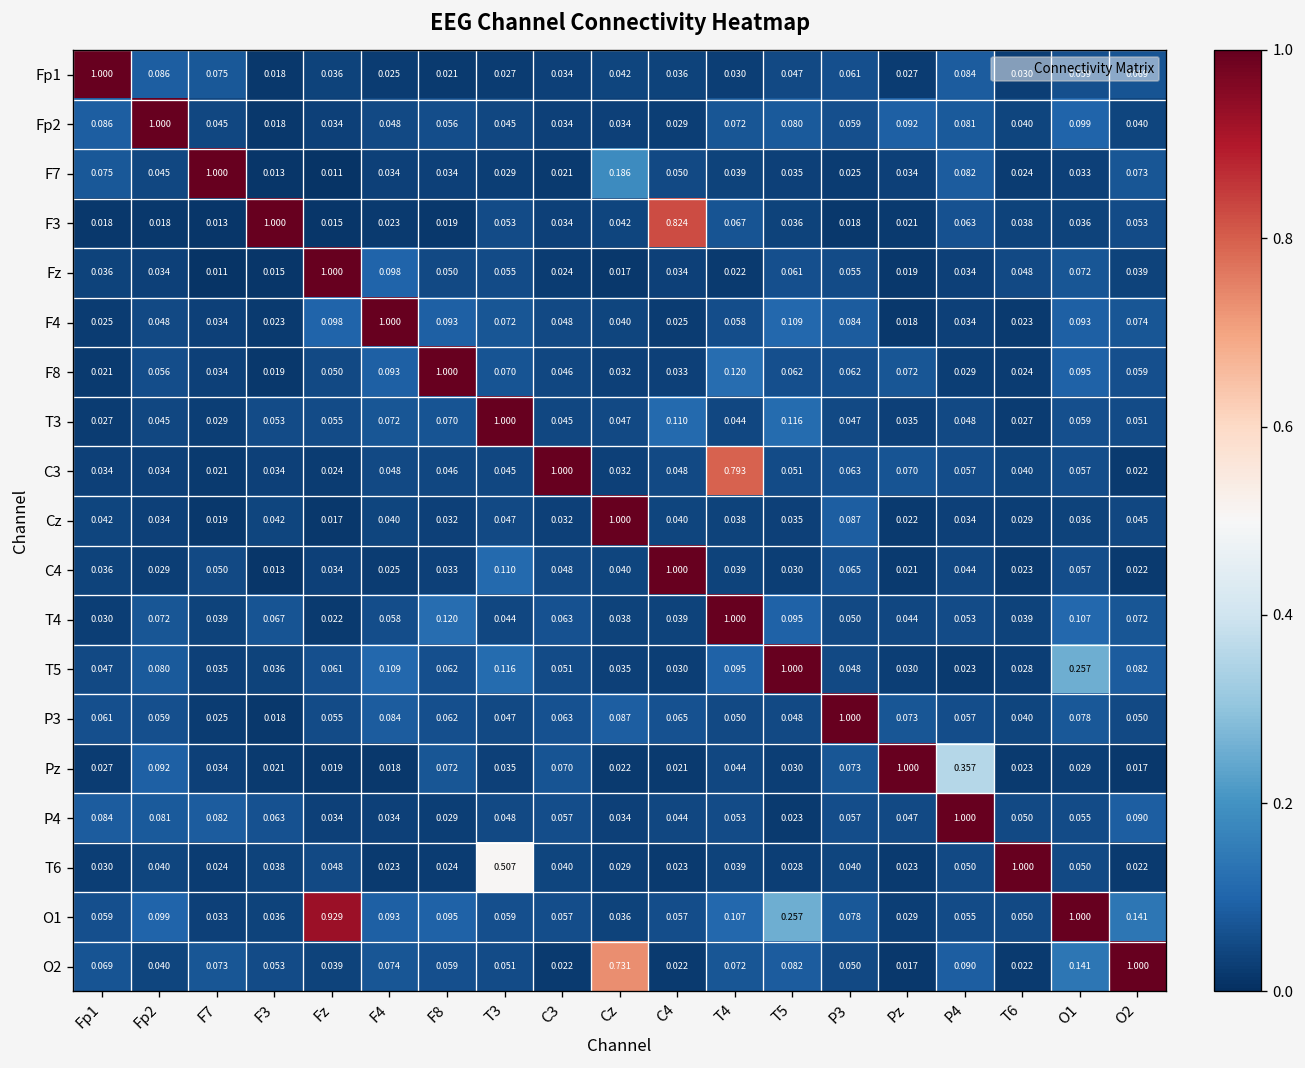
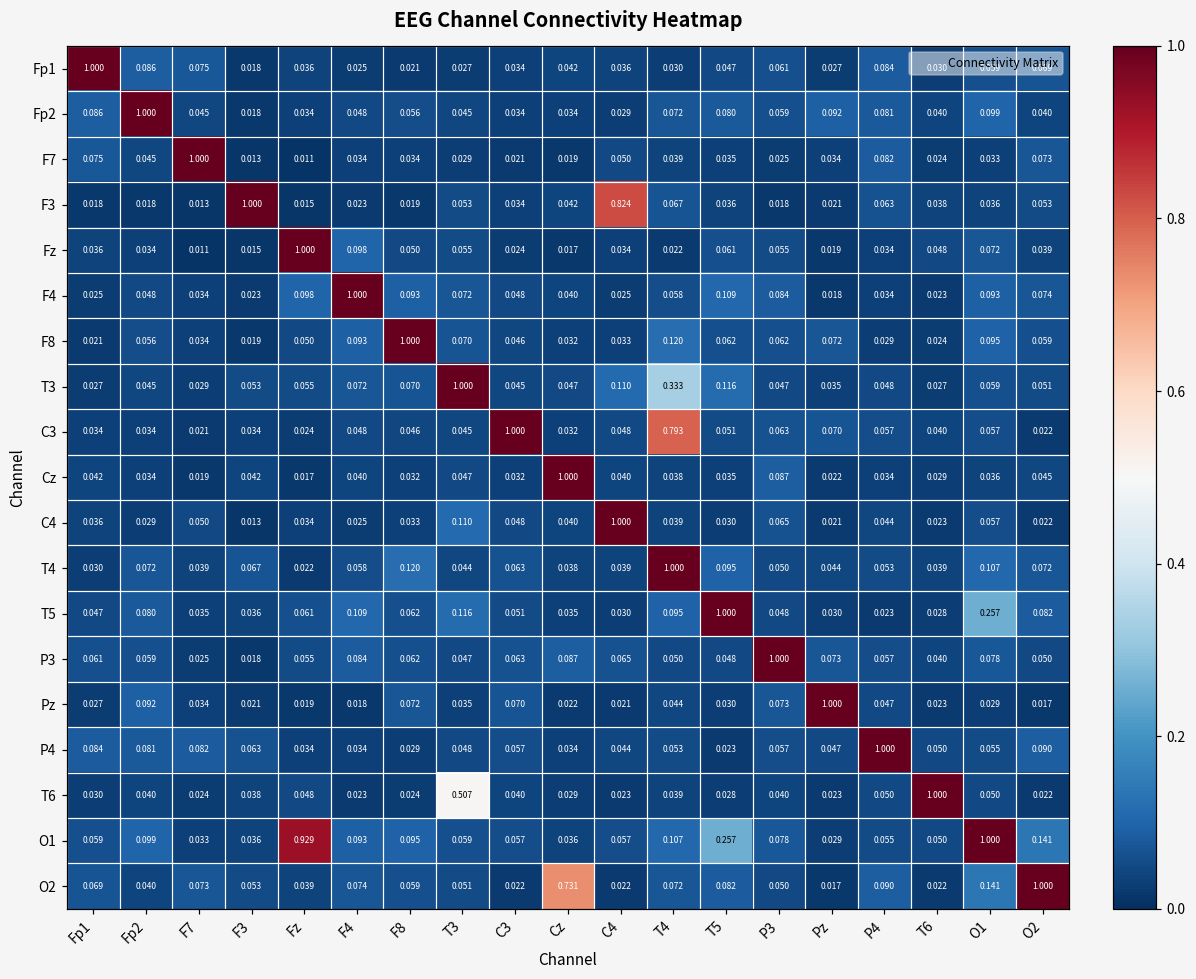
F7, Cz: 0.186 -> 0.019
T3, T4: 0.044 -> 0.333
Pz, P4: 0.357 -> 0.047
